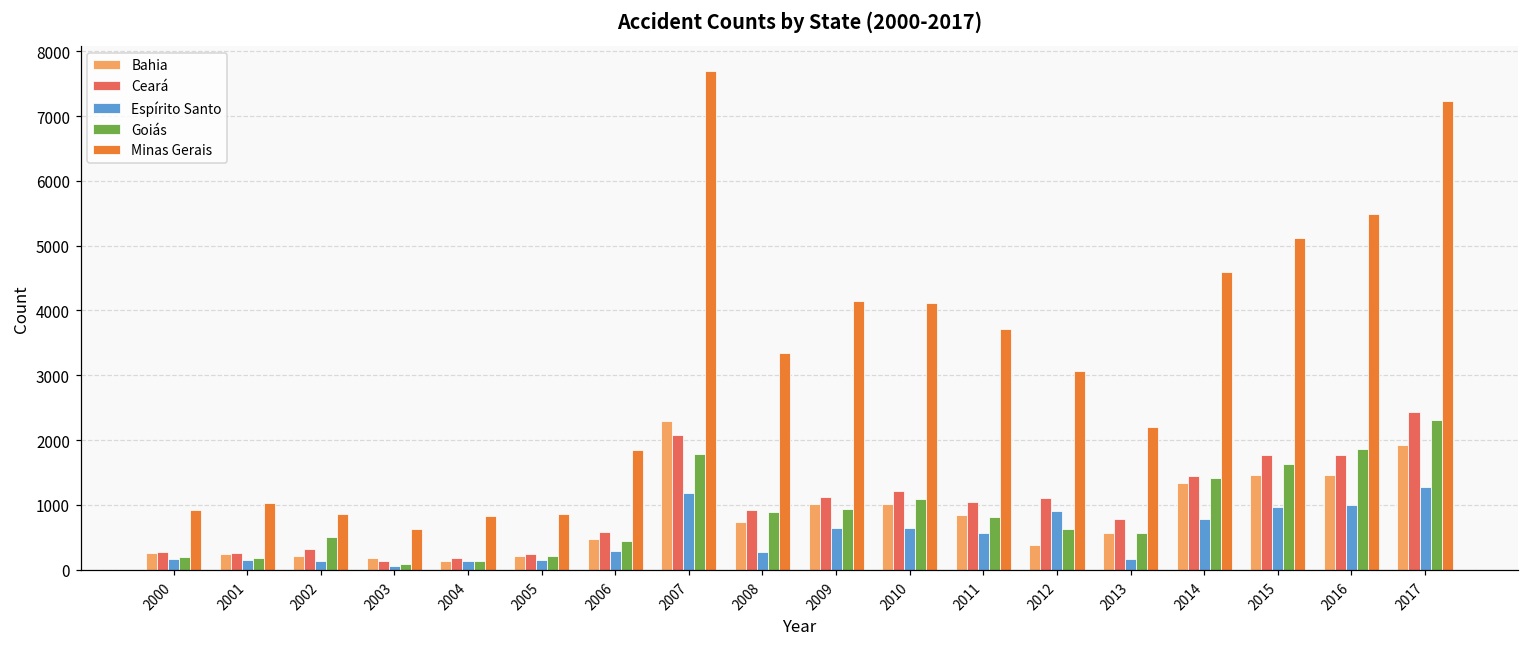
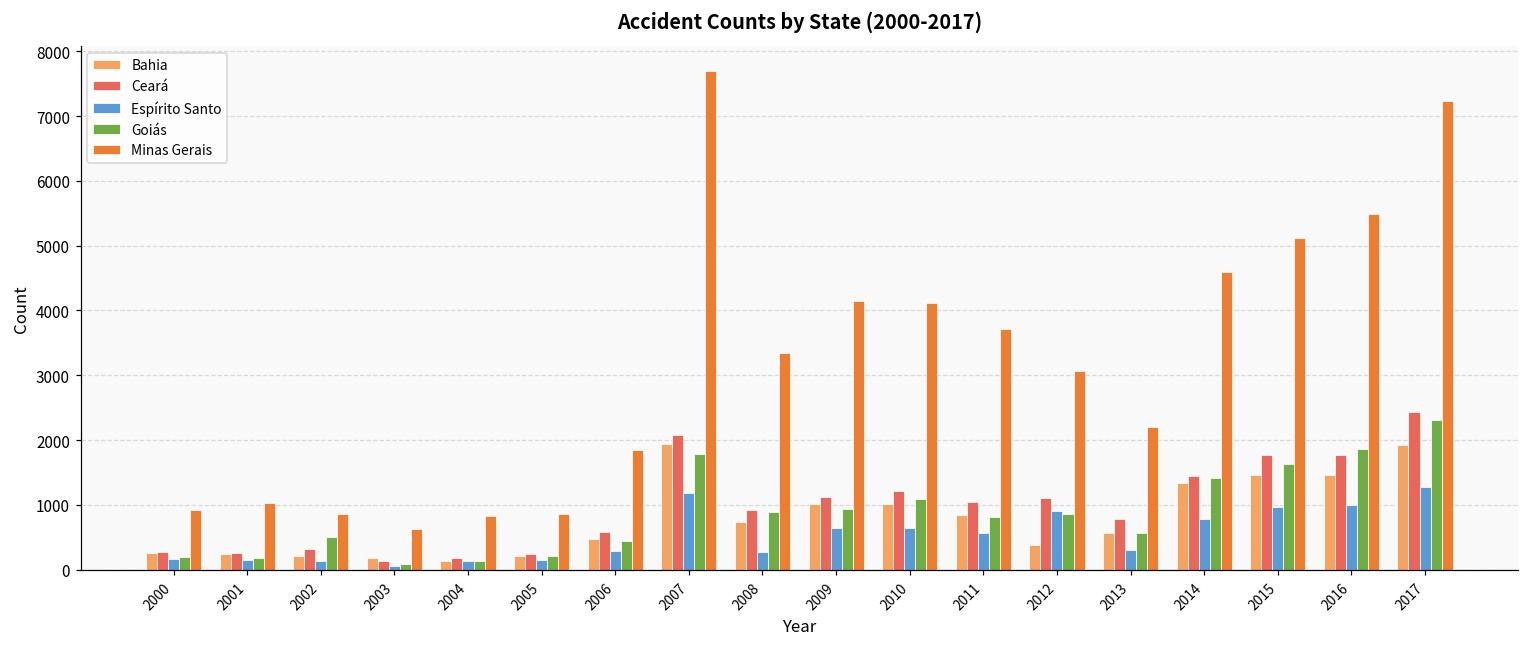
Bahia, 2007: 2300 -> 1900
Goiás, 2012: 600 -> 900
Espírito Santo, 2013: 200 -> 300
